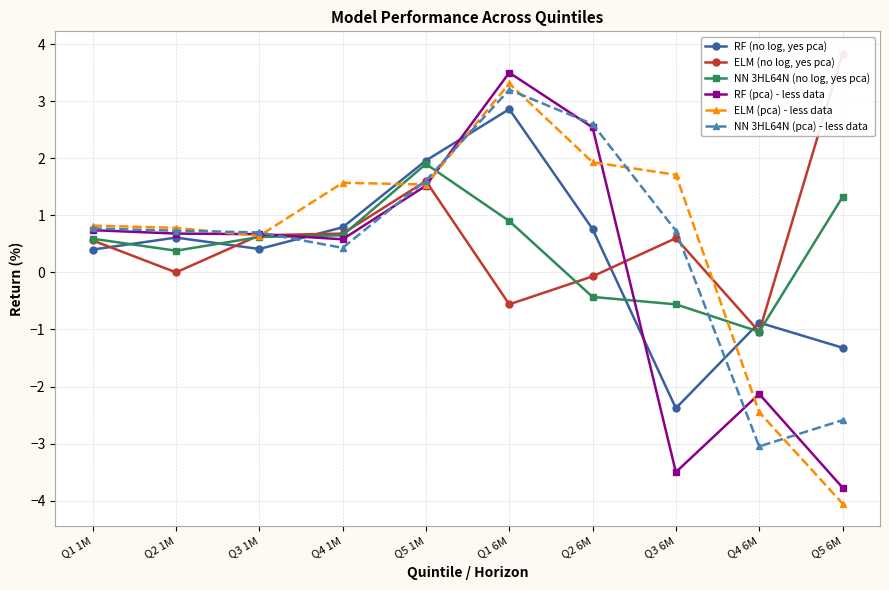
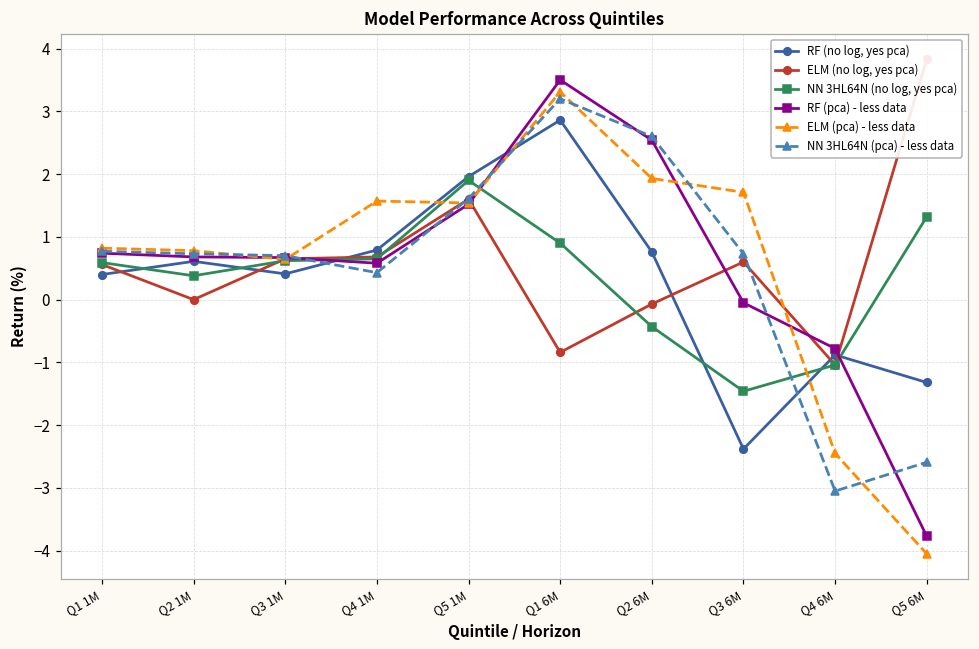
ELM (no log, yes pca), Q1 6M: -0.6 -> -0.8
NN 3HL64N (no log, yes pca), Q3 6M: -0.6 -> -1.5
RF (pca) - less data, Q3 6M: -3.5 -> -0.1
RF (pca) - less data, Q4 6M: -2.1 -> -0.8
